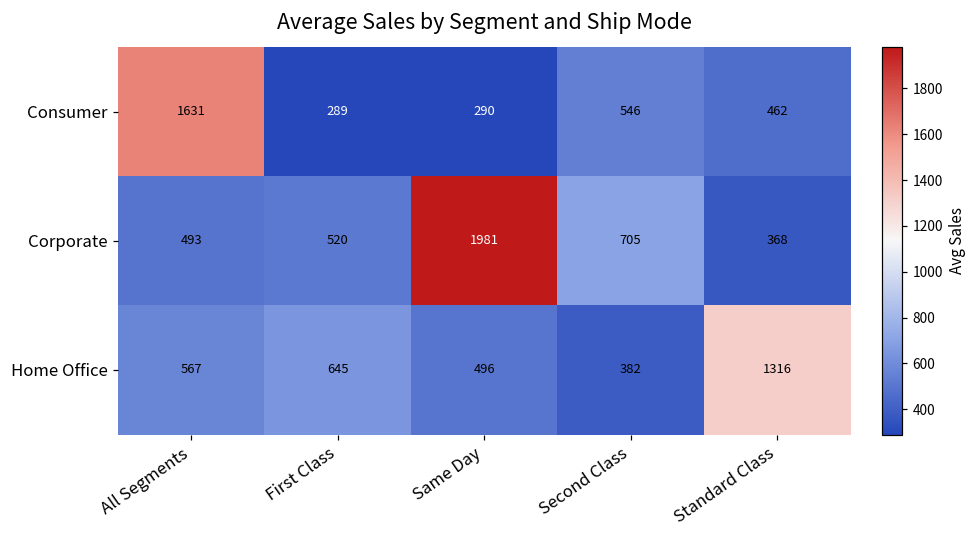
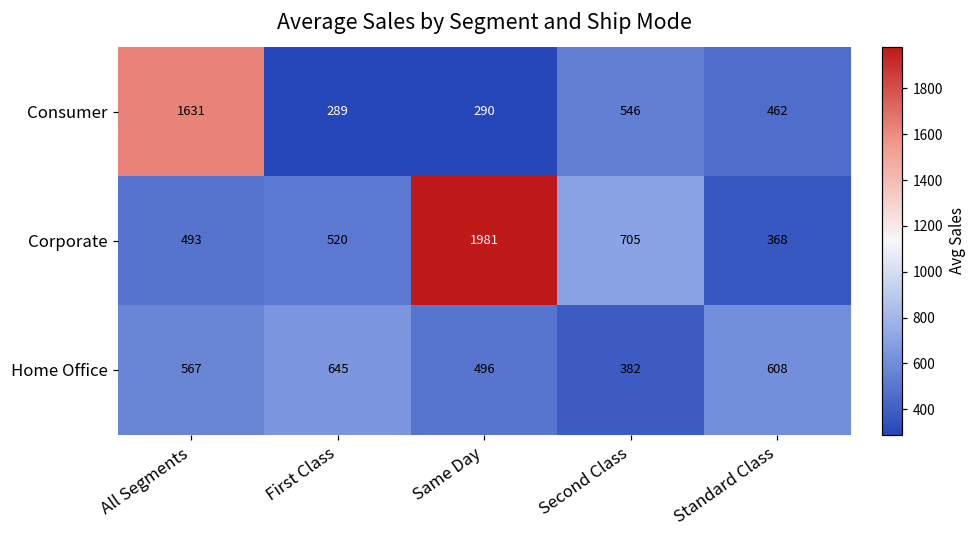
Home Office, Standard Class: 1316 -> 608
